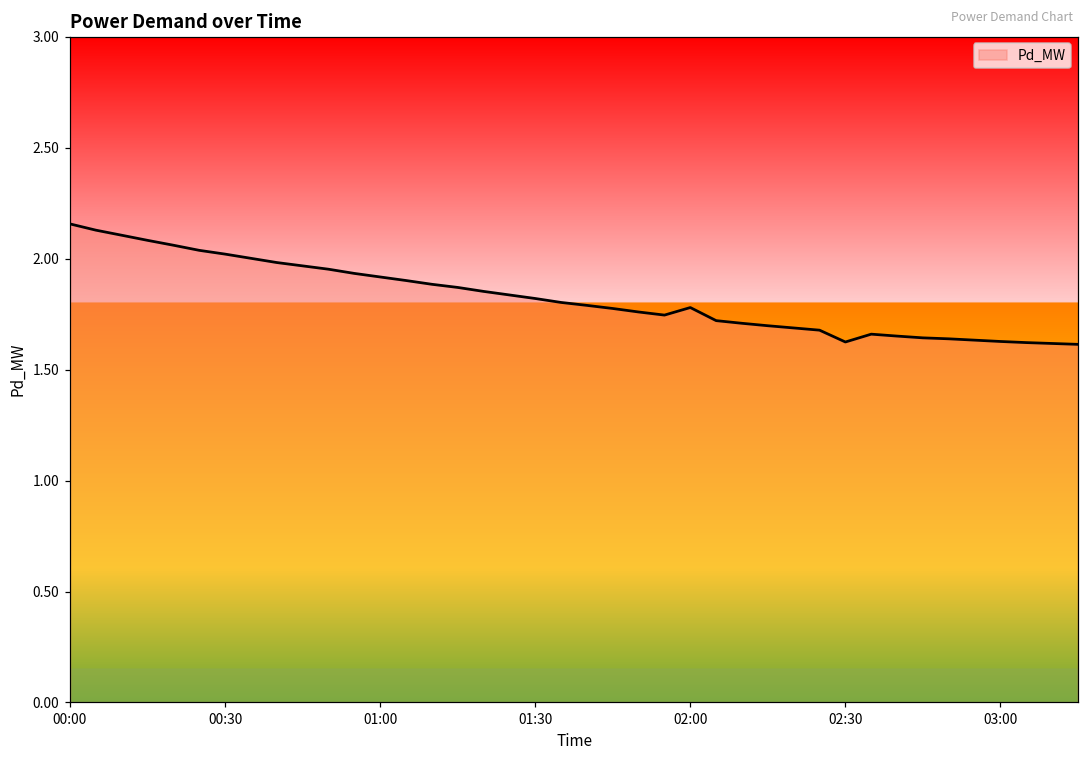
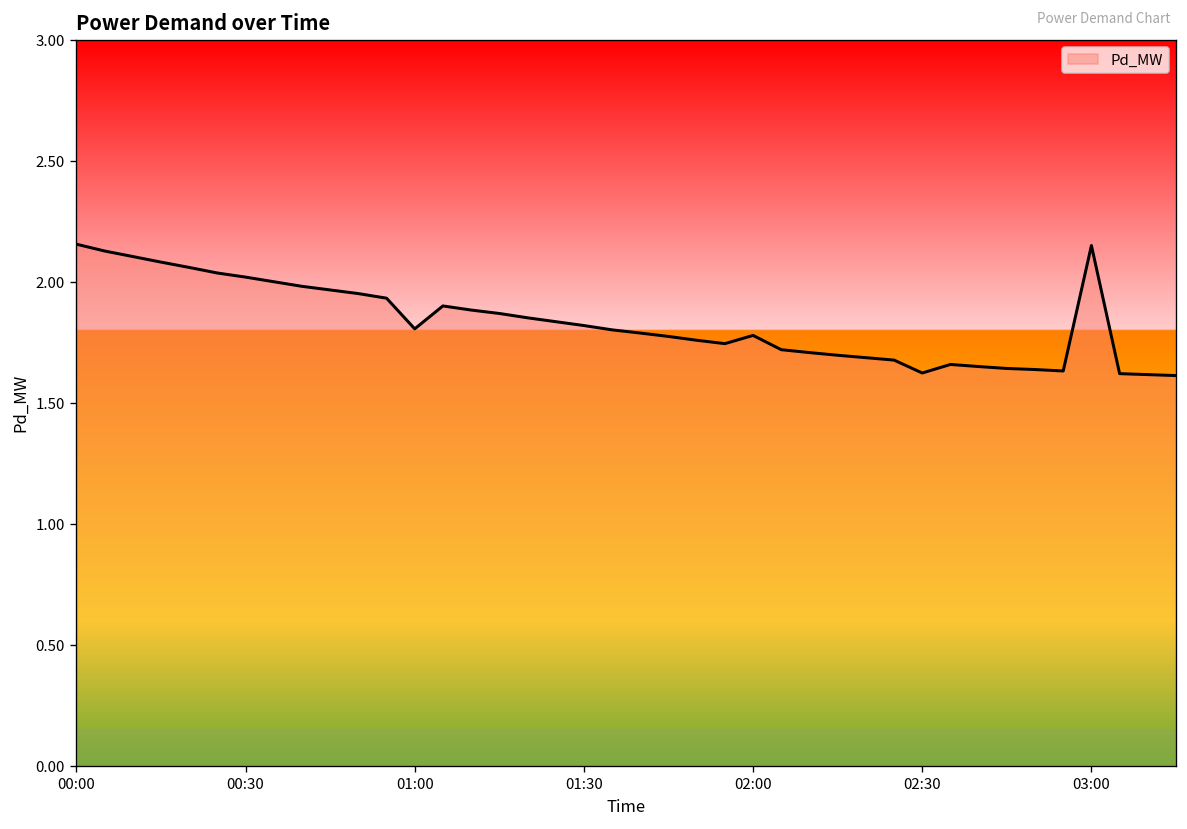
01:00: 1.92 -> 1.81
03:00: 1.63 -> 2.15
